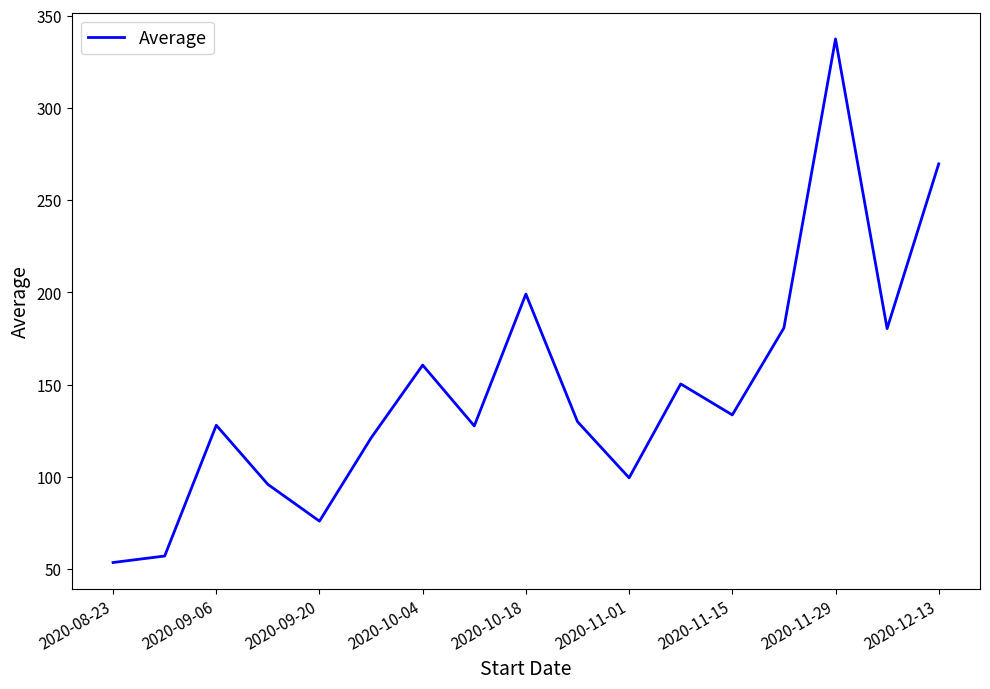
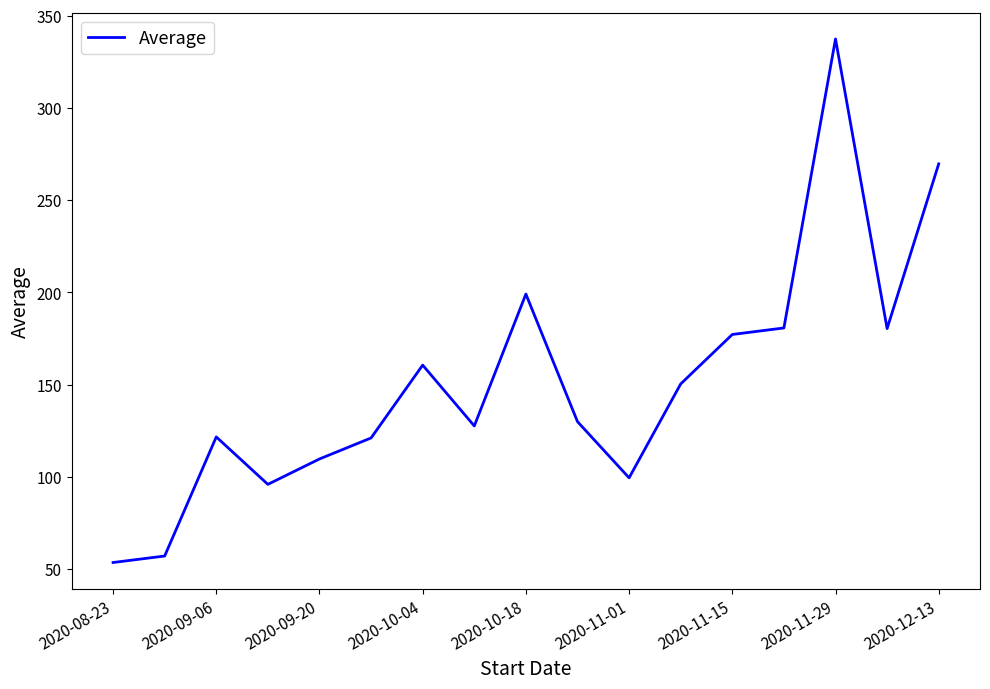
2020-09-06: 128 -> 122
2020-09-20: 76 -> 110
2020-11-15: 134 -> 177
